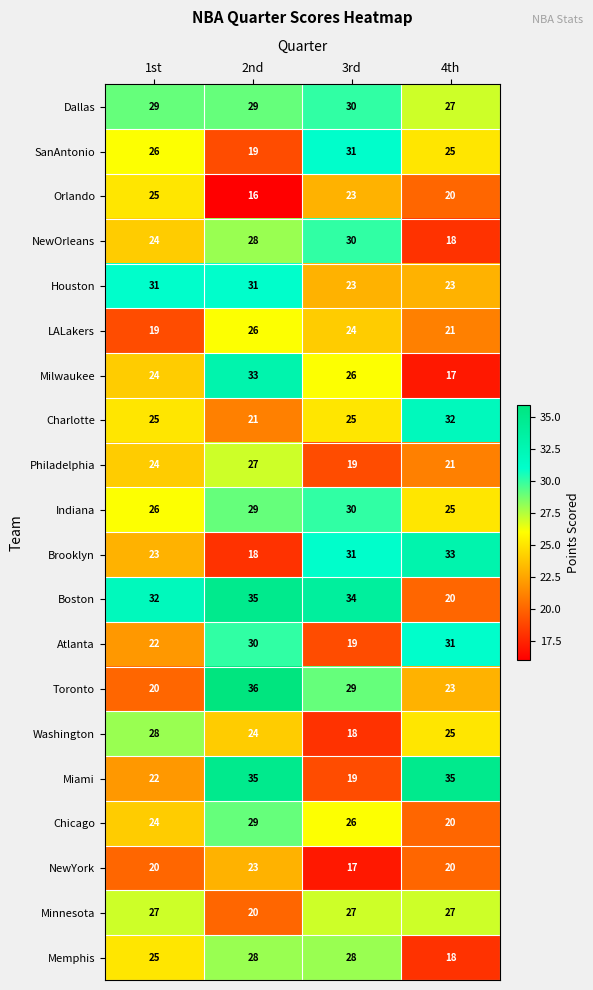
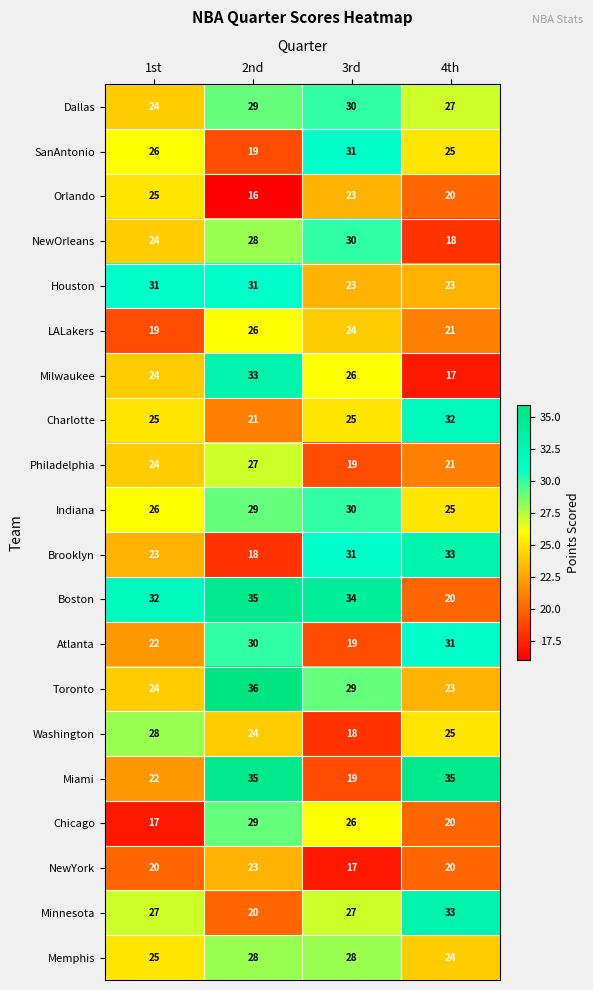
Dallas, 1st: 29 -> 24
Toronto, 1st: 20 -> 24
Chicago, 1st: 24 -> 17
Minnesota, 4th: 27 -> 33
Memphis, 4th: 18 -> 24
